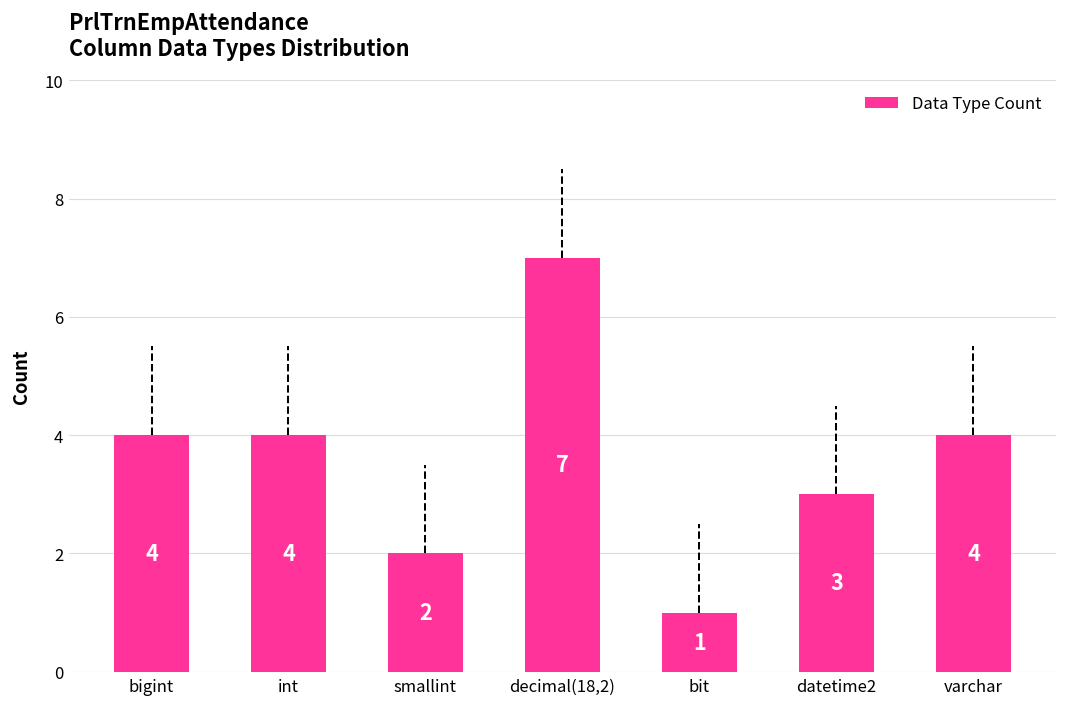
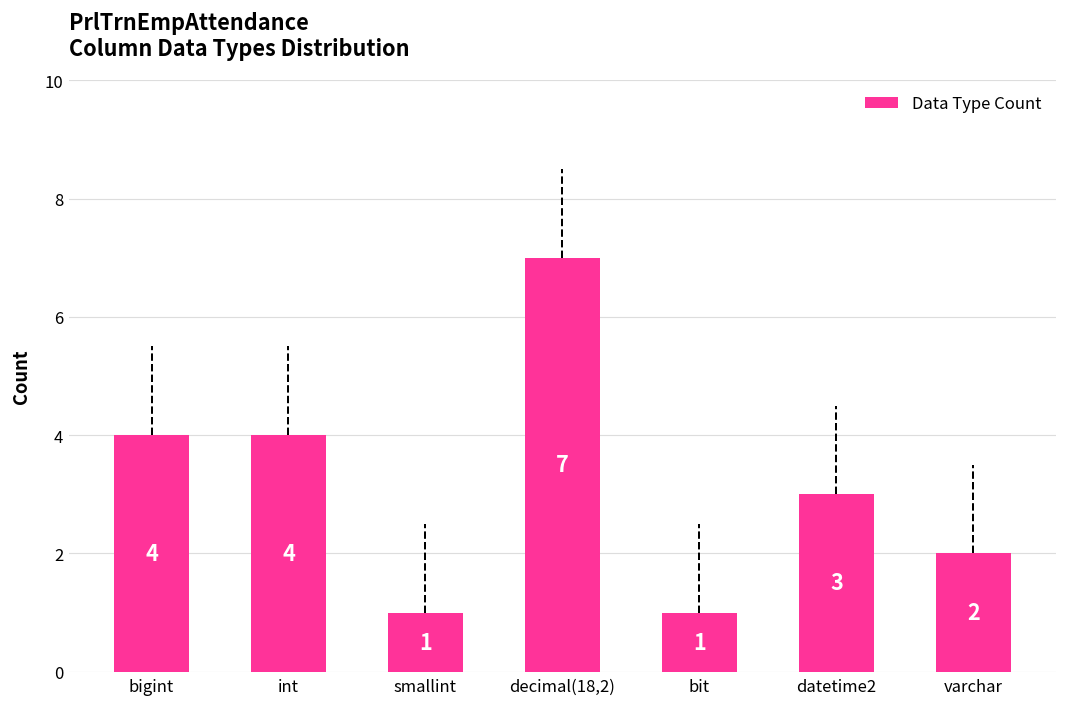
Data Type Count, smallint: 2 -> 1
Data Type Count, varchar: 4 -> 2
